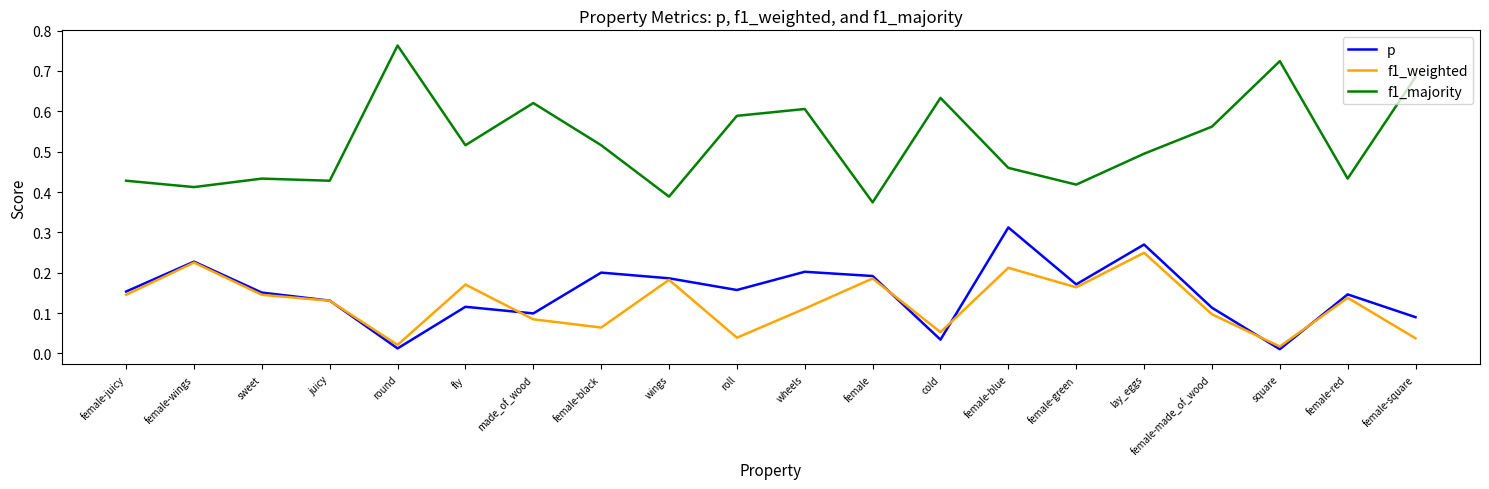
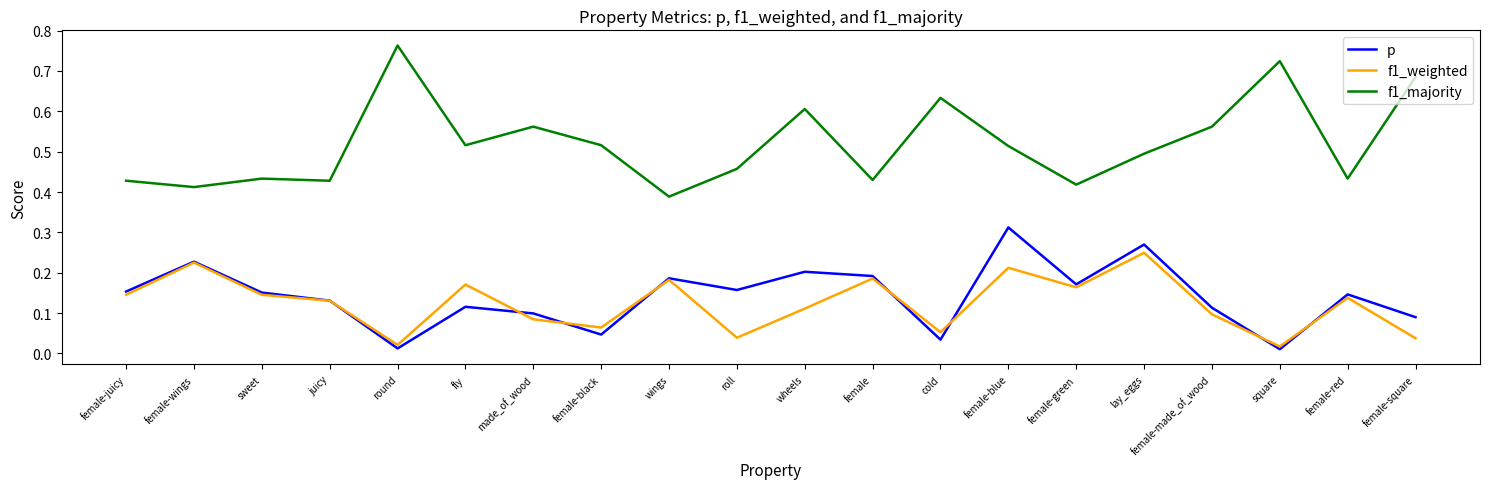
f1_majority, made_of_wood: 0.62 -> 0.56
p, female-black: 0.20 -> 0.05
f1_majority, roll: 0.59 -> 0.46
f1_majority, female: 0.37 -> 0.43
f1_majority, female-blue: 0.46 -> 0.51
